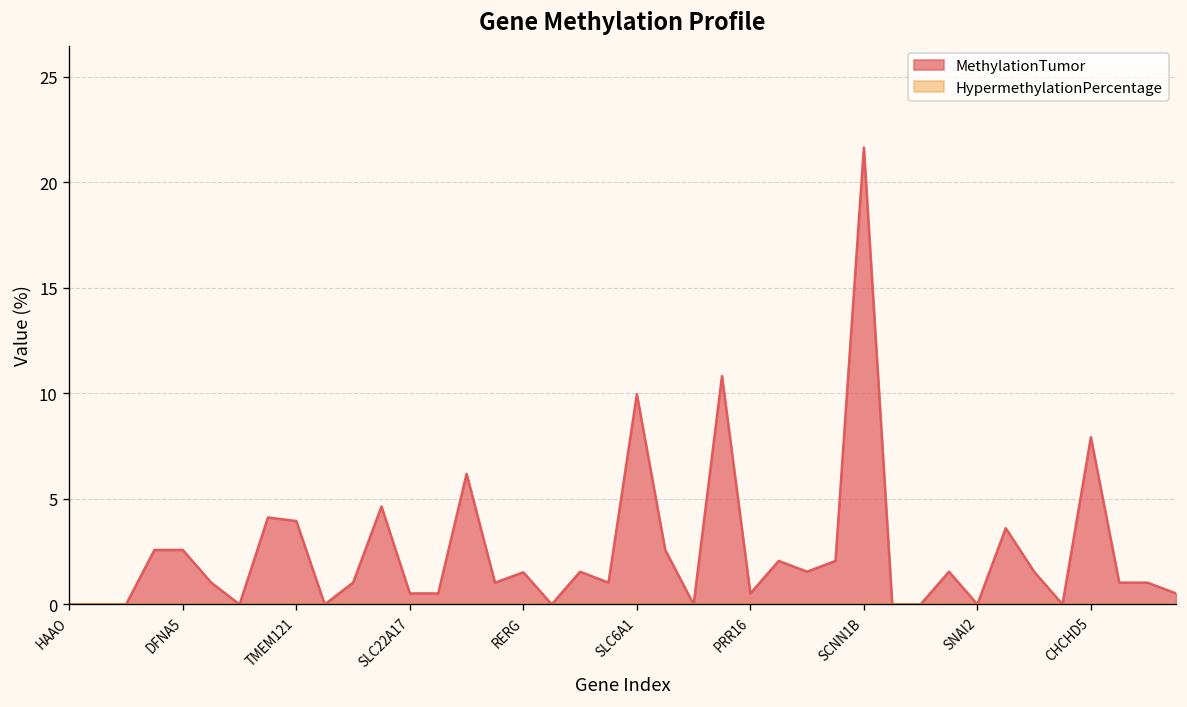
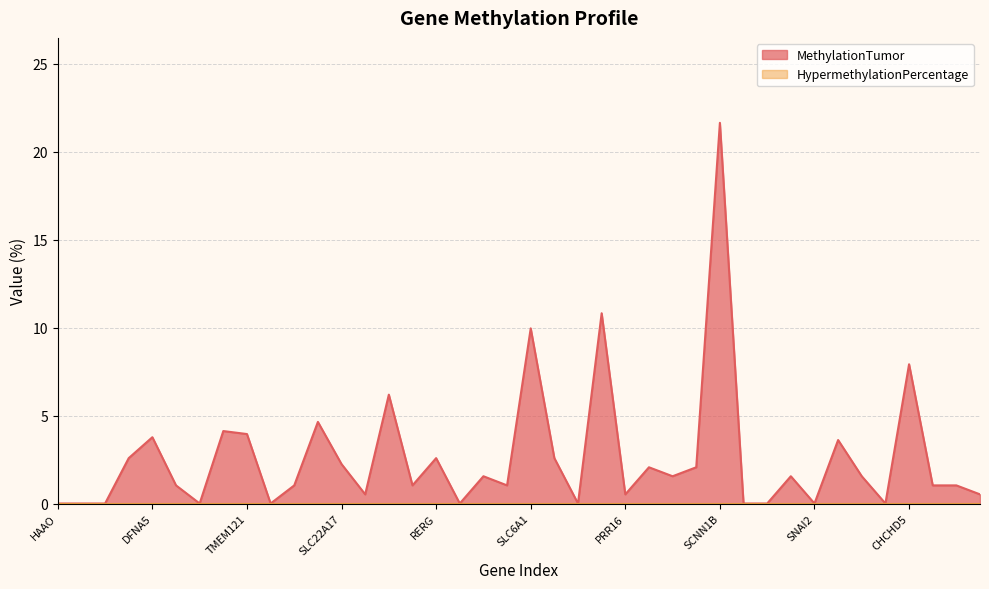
MethylationTumor, DFNA5: 2.6 -> 3.8
MethylationTumor, SLC22A17: 0.5 -> 2.2
MethylationTumor, RERG: 1.5 -> 2.6
